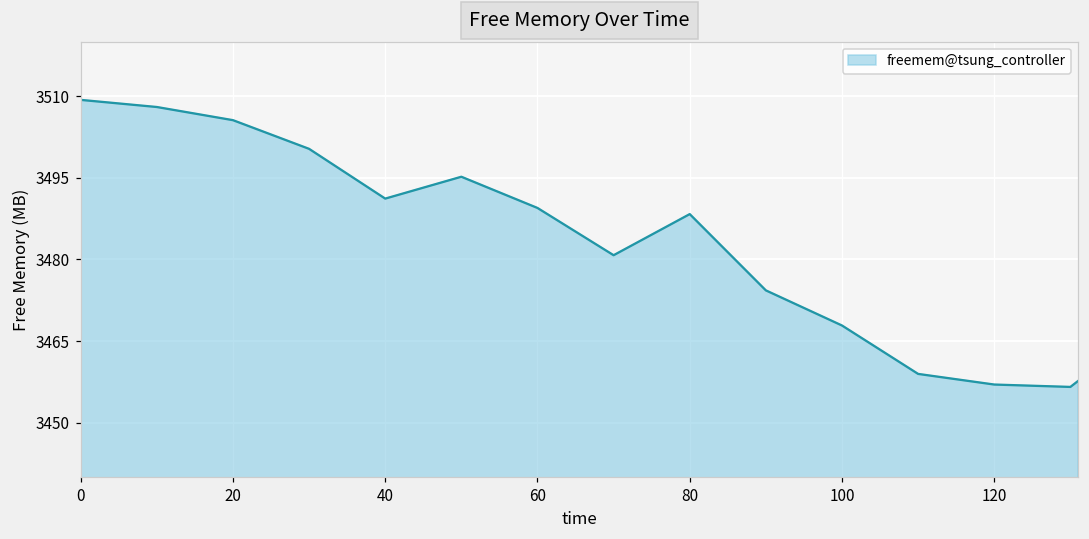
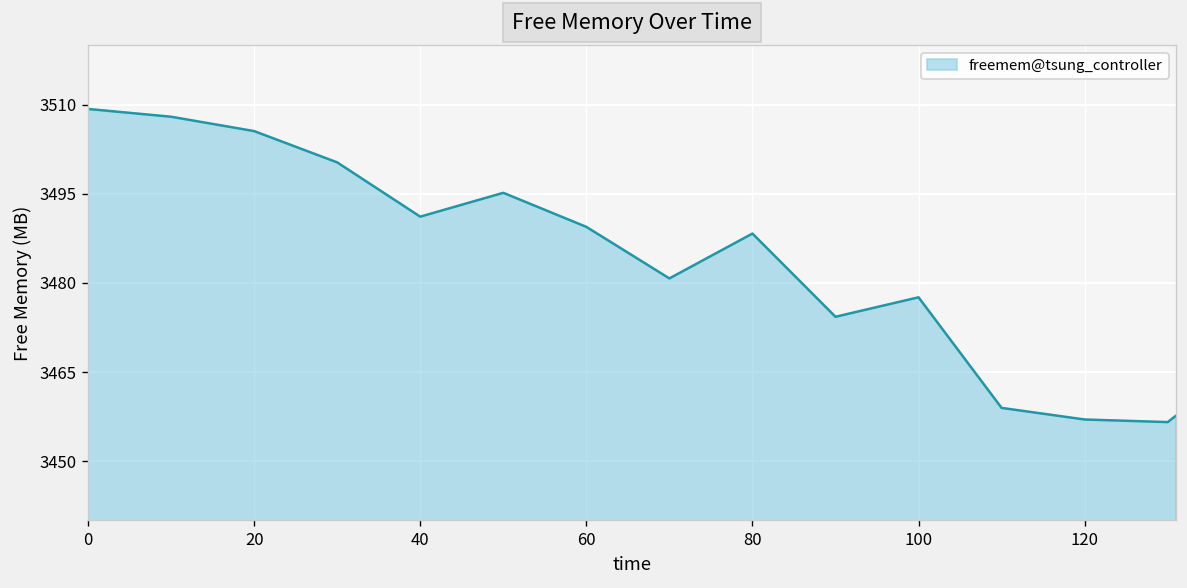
100: 3468 -> 3478
